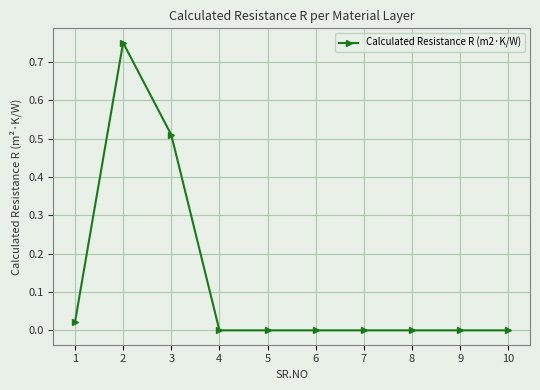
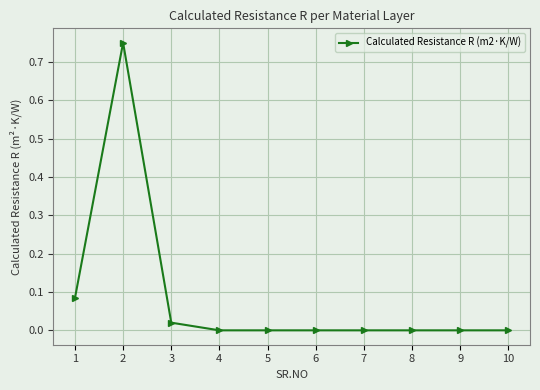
1: 0.02 -> 0.08
3: 0.51 -> 0.02
